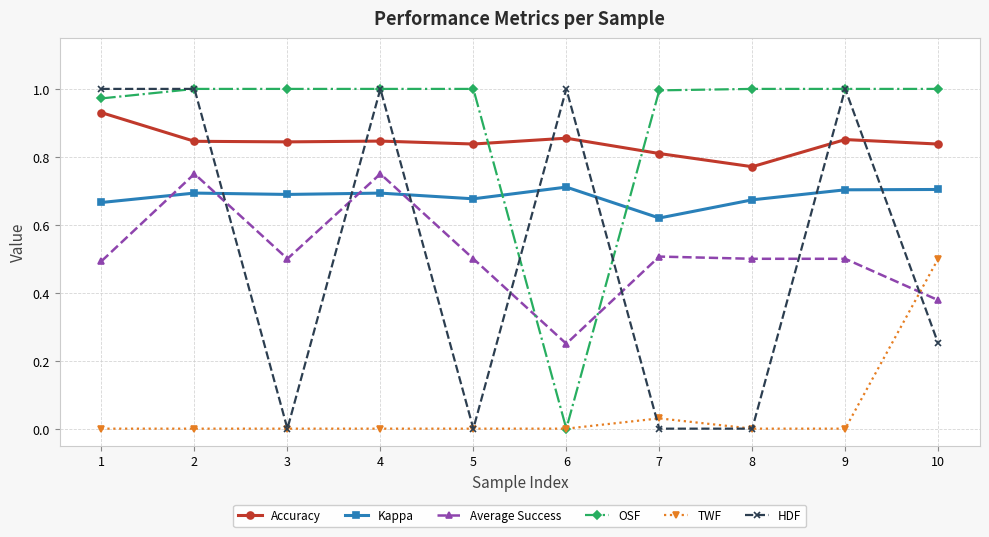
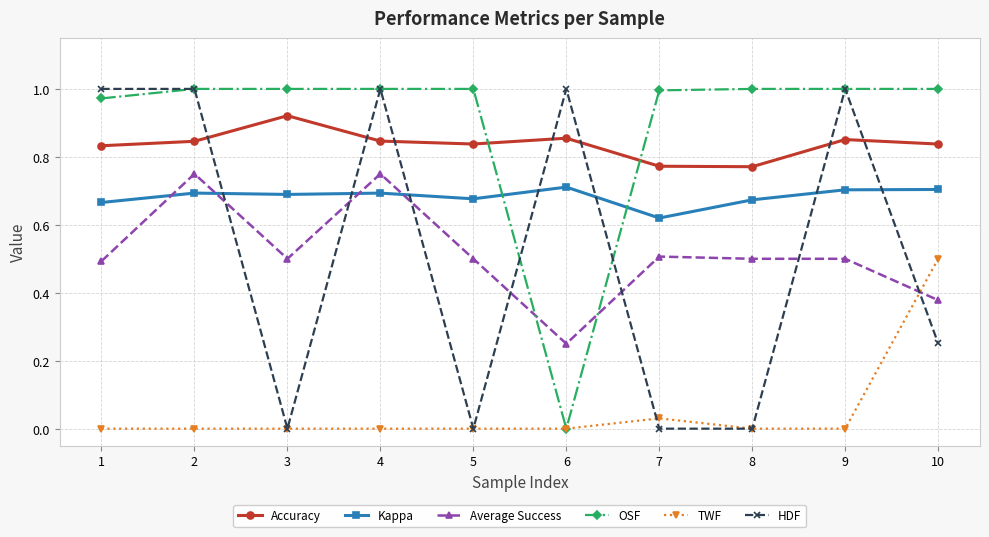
Accuracy, 1: 0.93 -> 0.83
Accuracy, 3: 0.84 -> 0.92
Accuracy, 7: 0.81 -> 0.77
